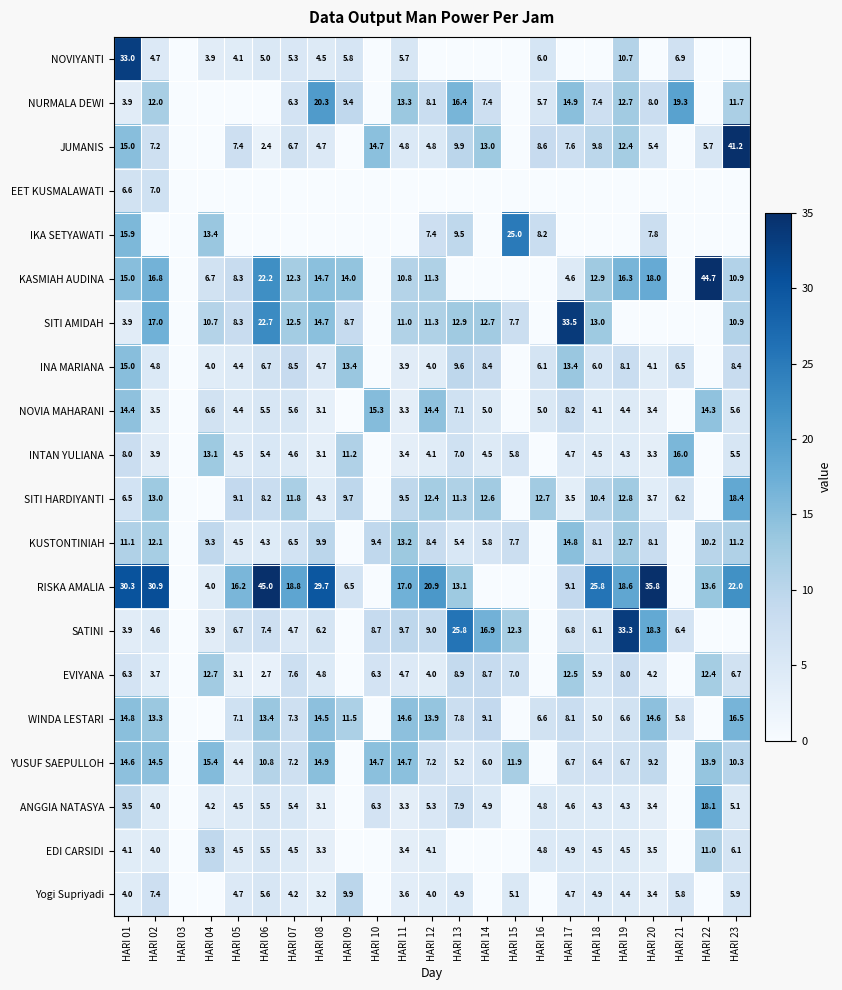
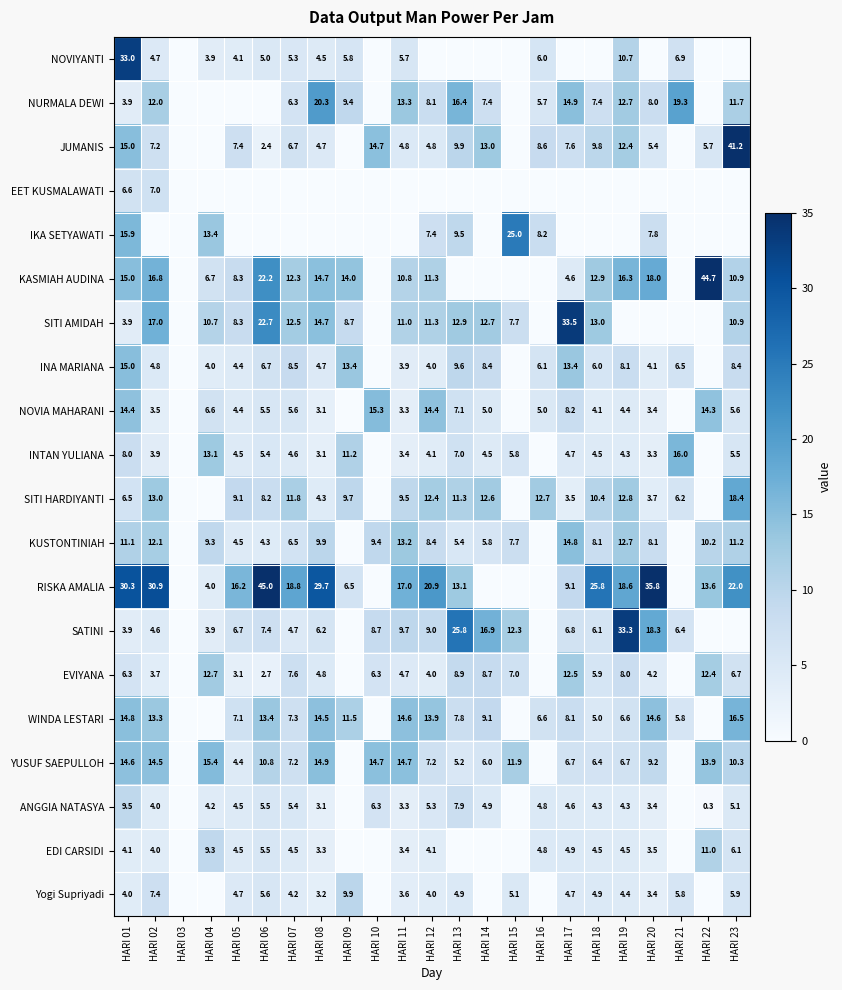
ANGGIA NATASYA, HARI 22: 18.1 -> 0.3
